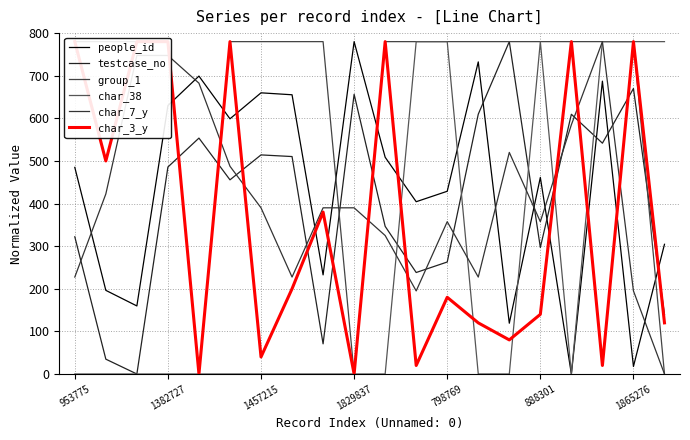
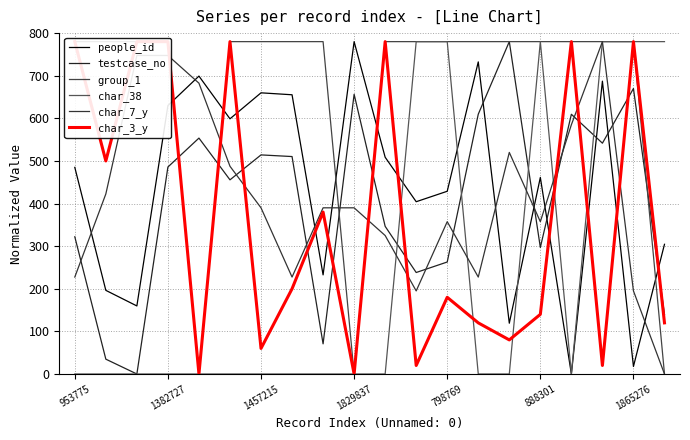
char_3_y, 1457215: 40 -> 60
